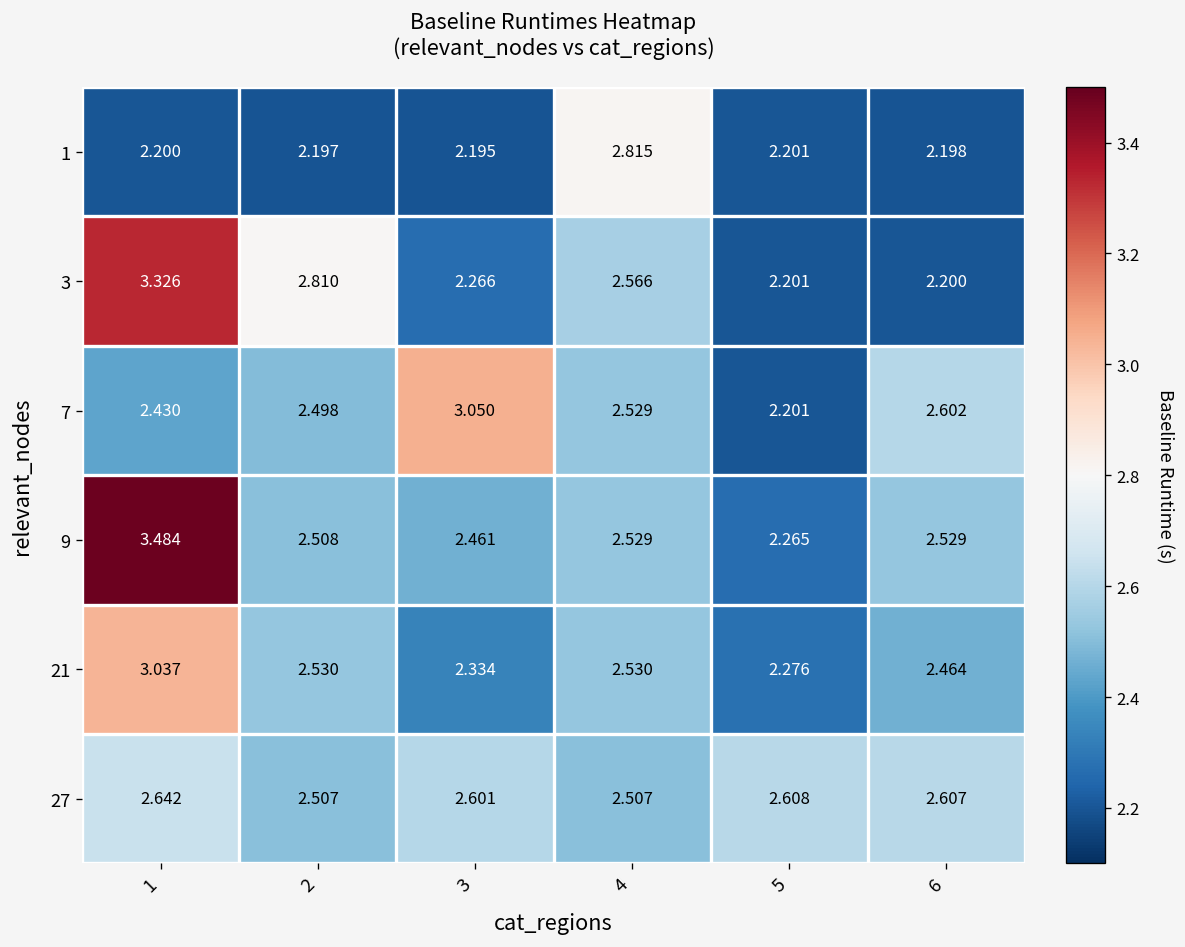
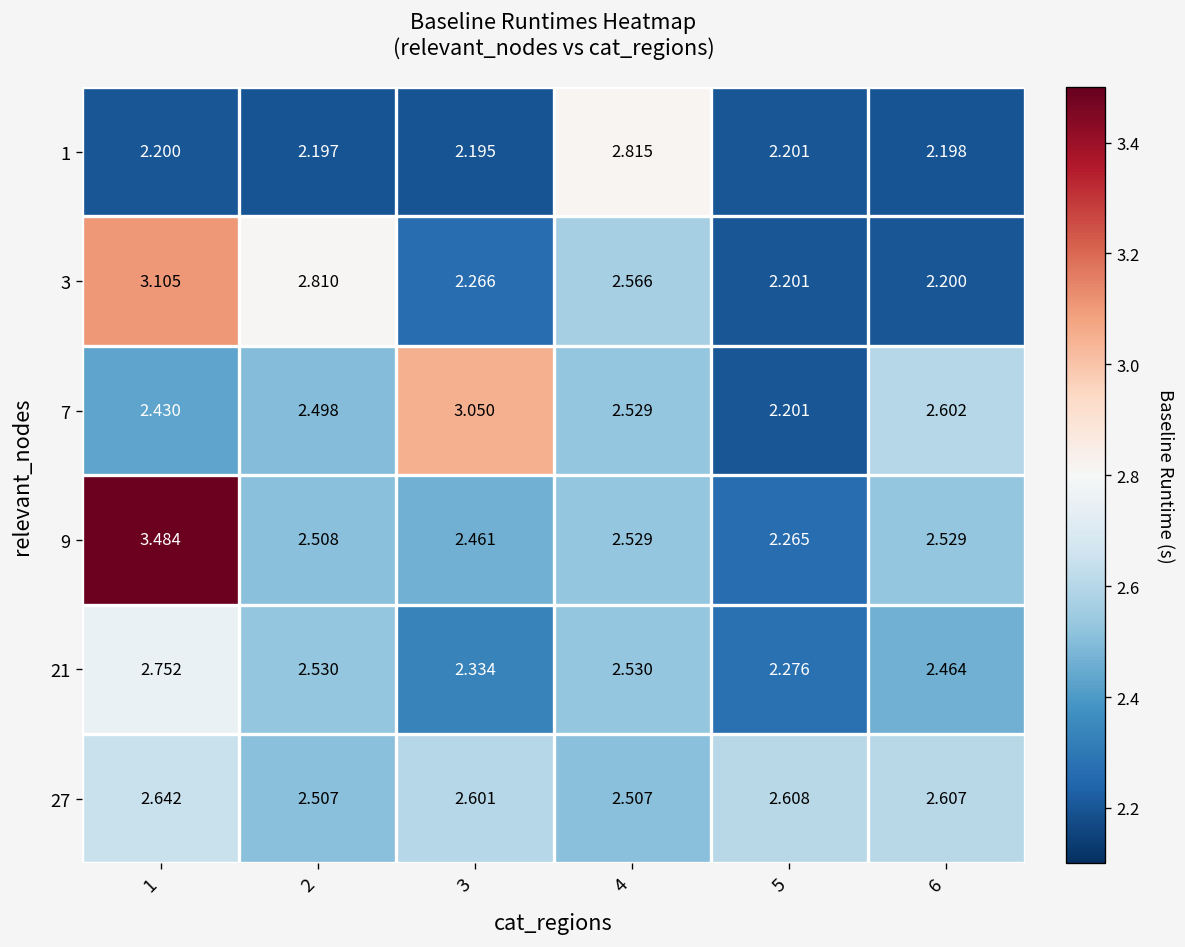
3, 1: 3.326 -> 3.105
21, 1: 3.037 -> 2.752
